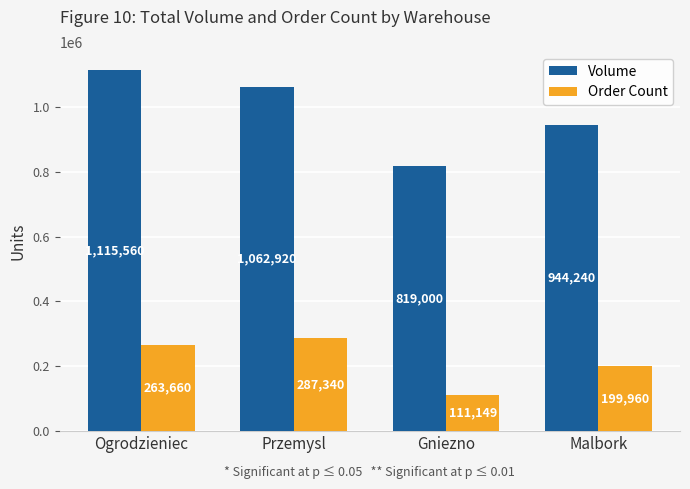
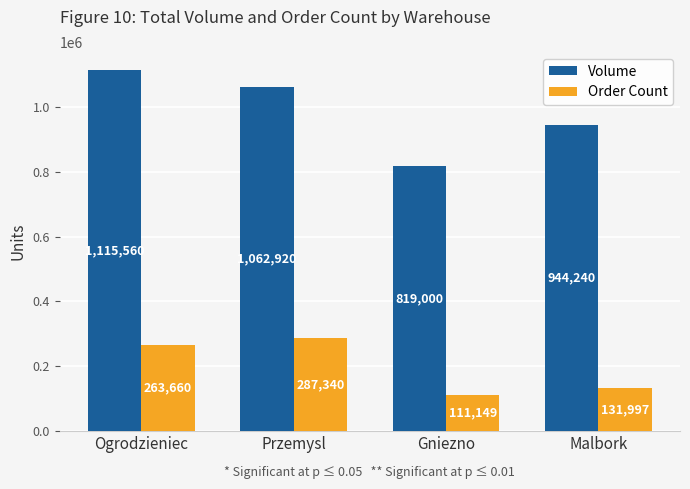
Order Count, Malbork: 199,960 -> 131,997
